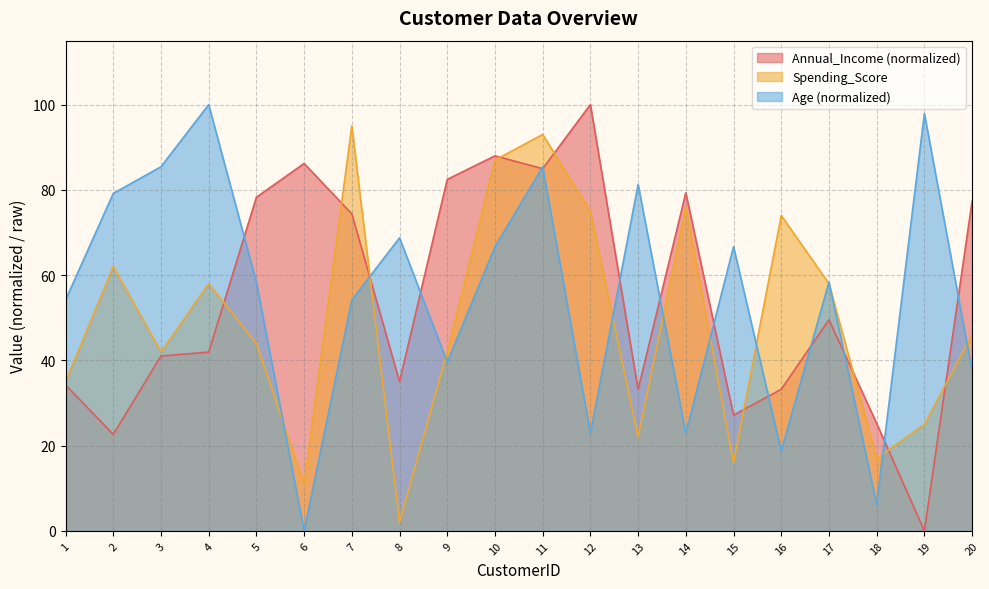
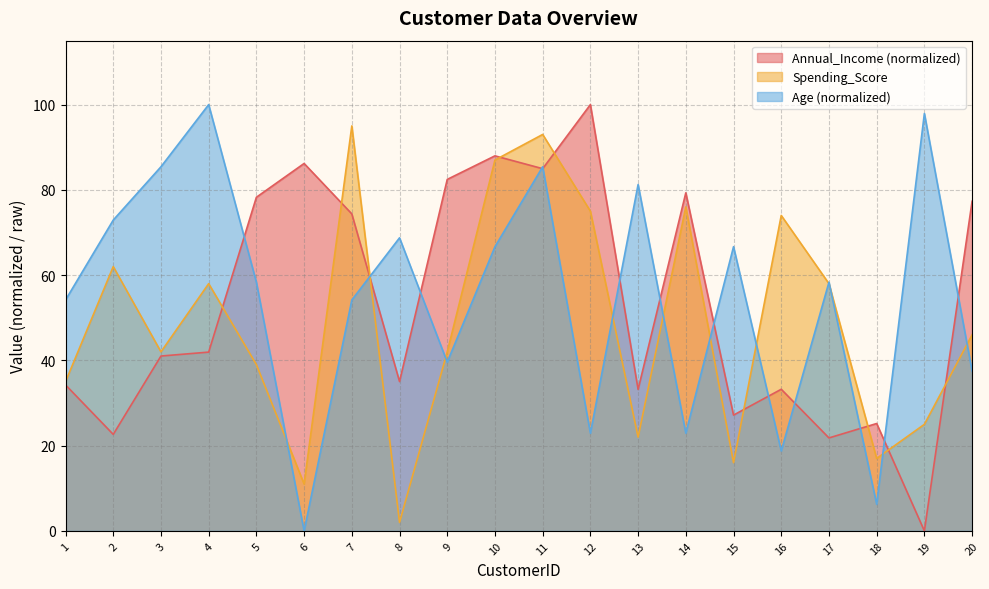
Age (normalized), 2: 79 -> 73
Spending_Score, 5: 44 -> 39
Annual_Income (normalized), 17: 50 -> 22
